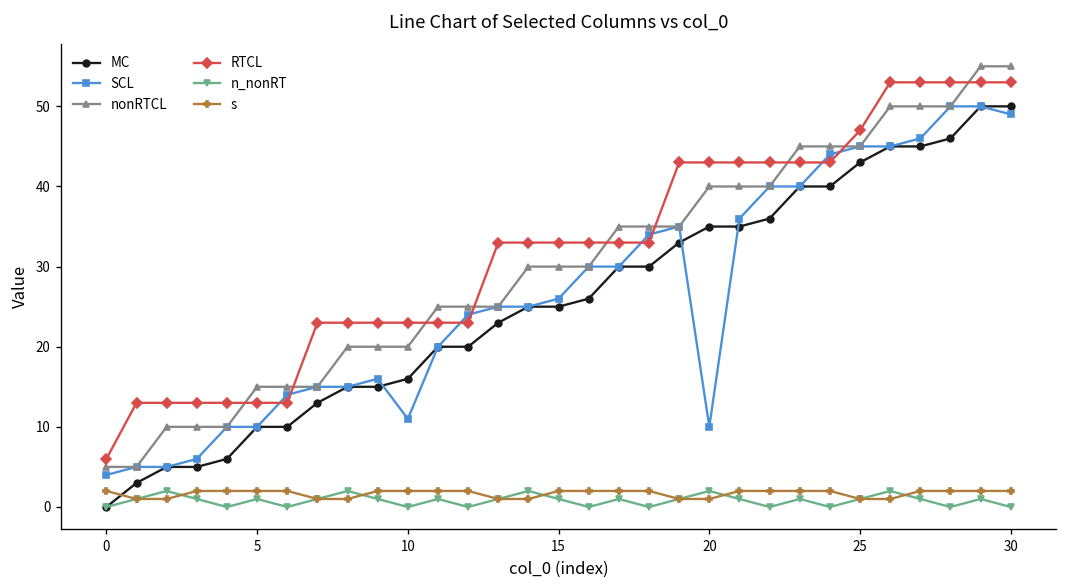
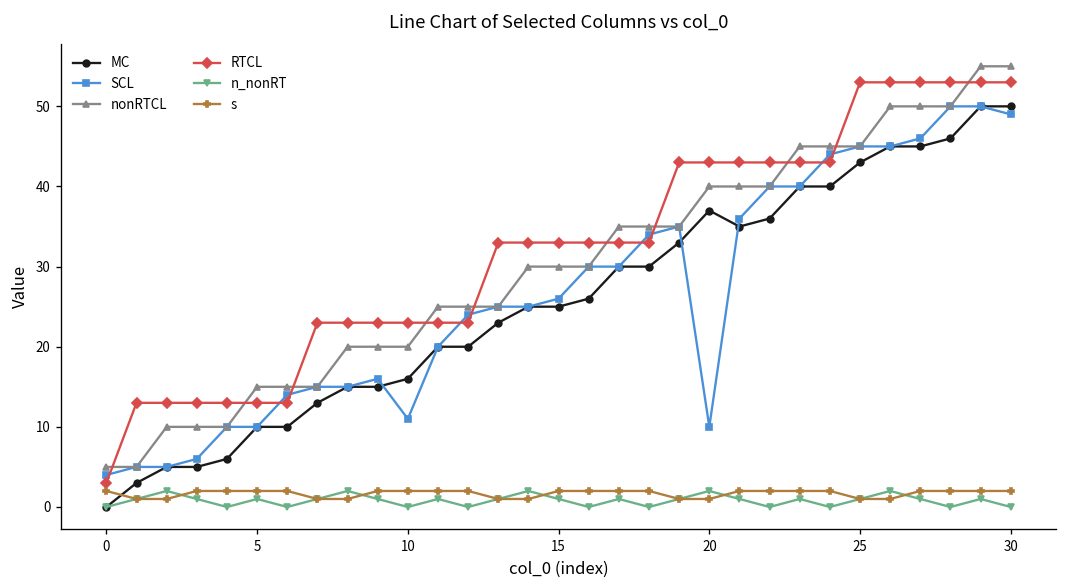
RTCL, 0: 6 -> 3
MC, 20: 35 -> 37
RTCL, 25: 47 -> 53
